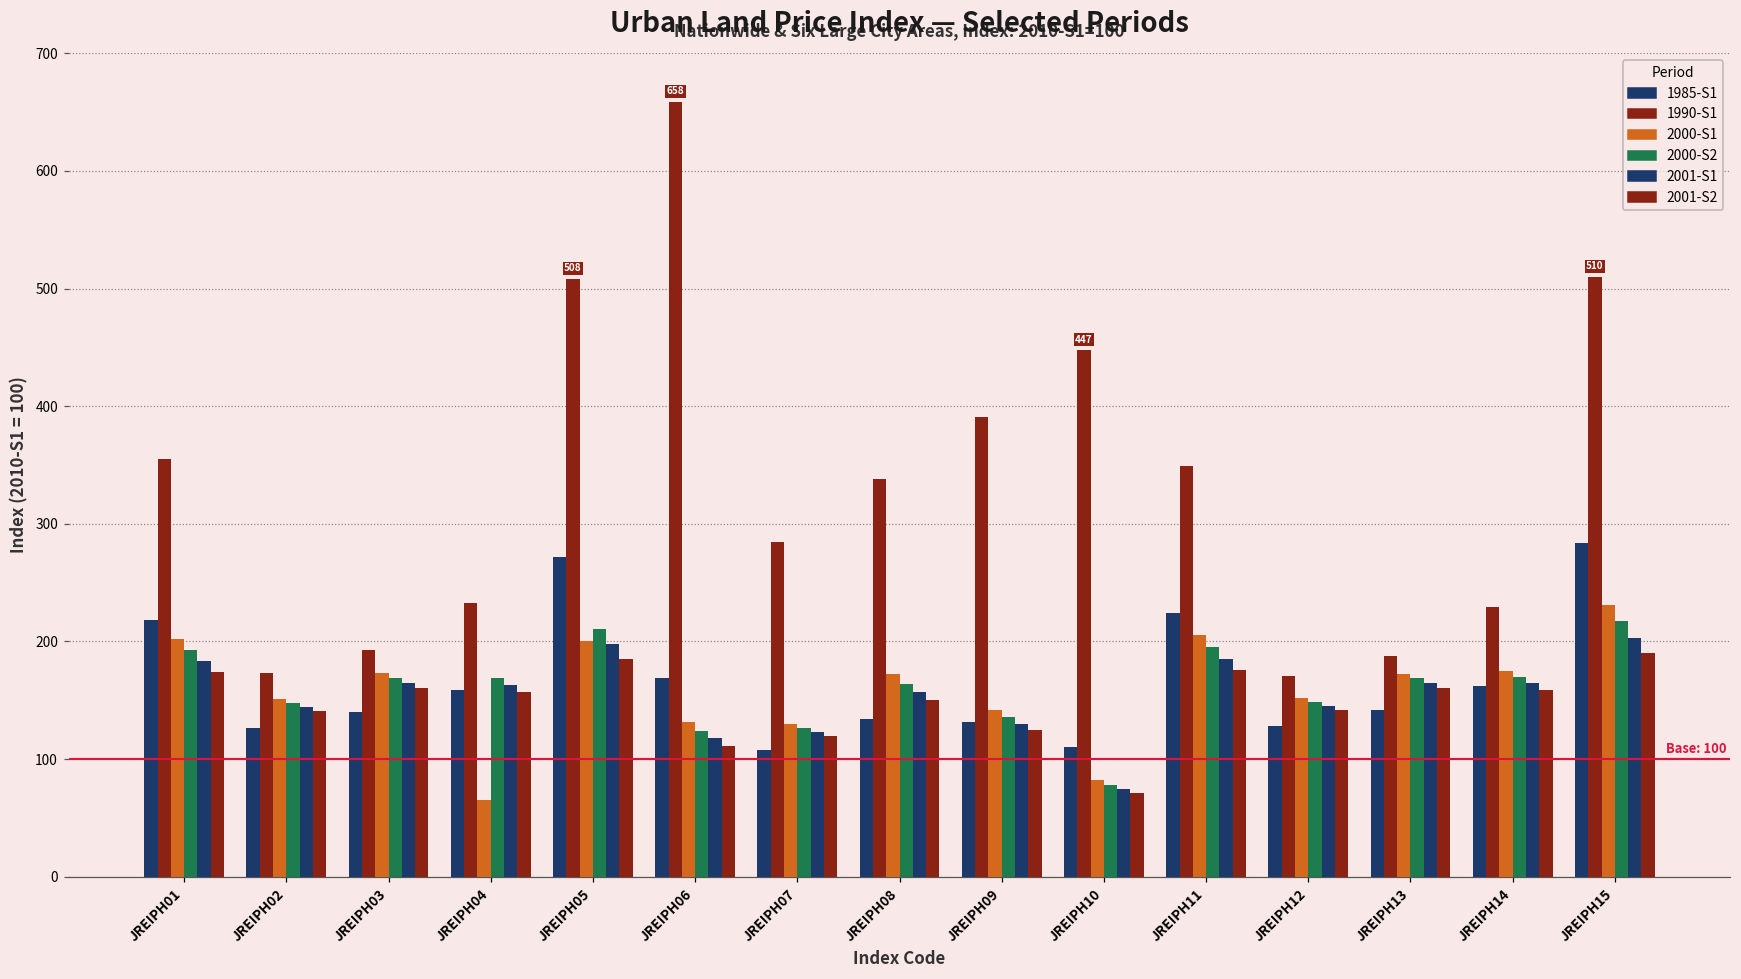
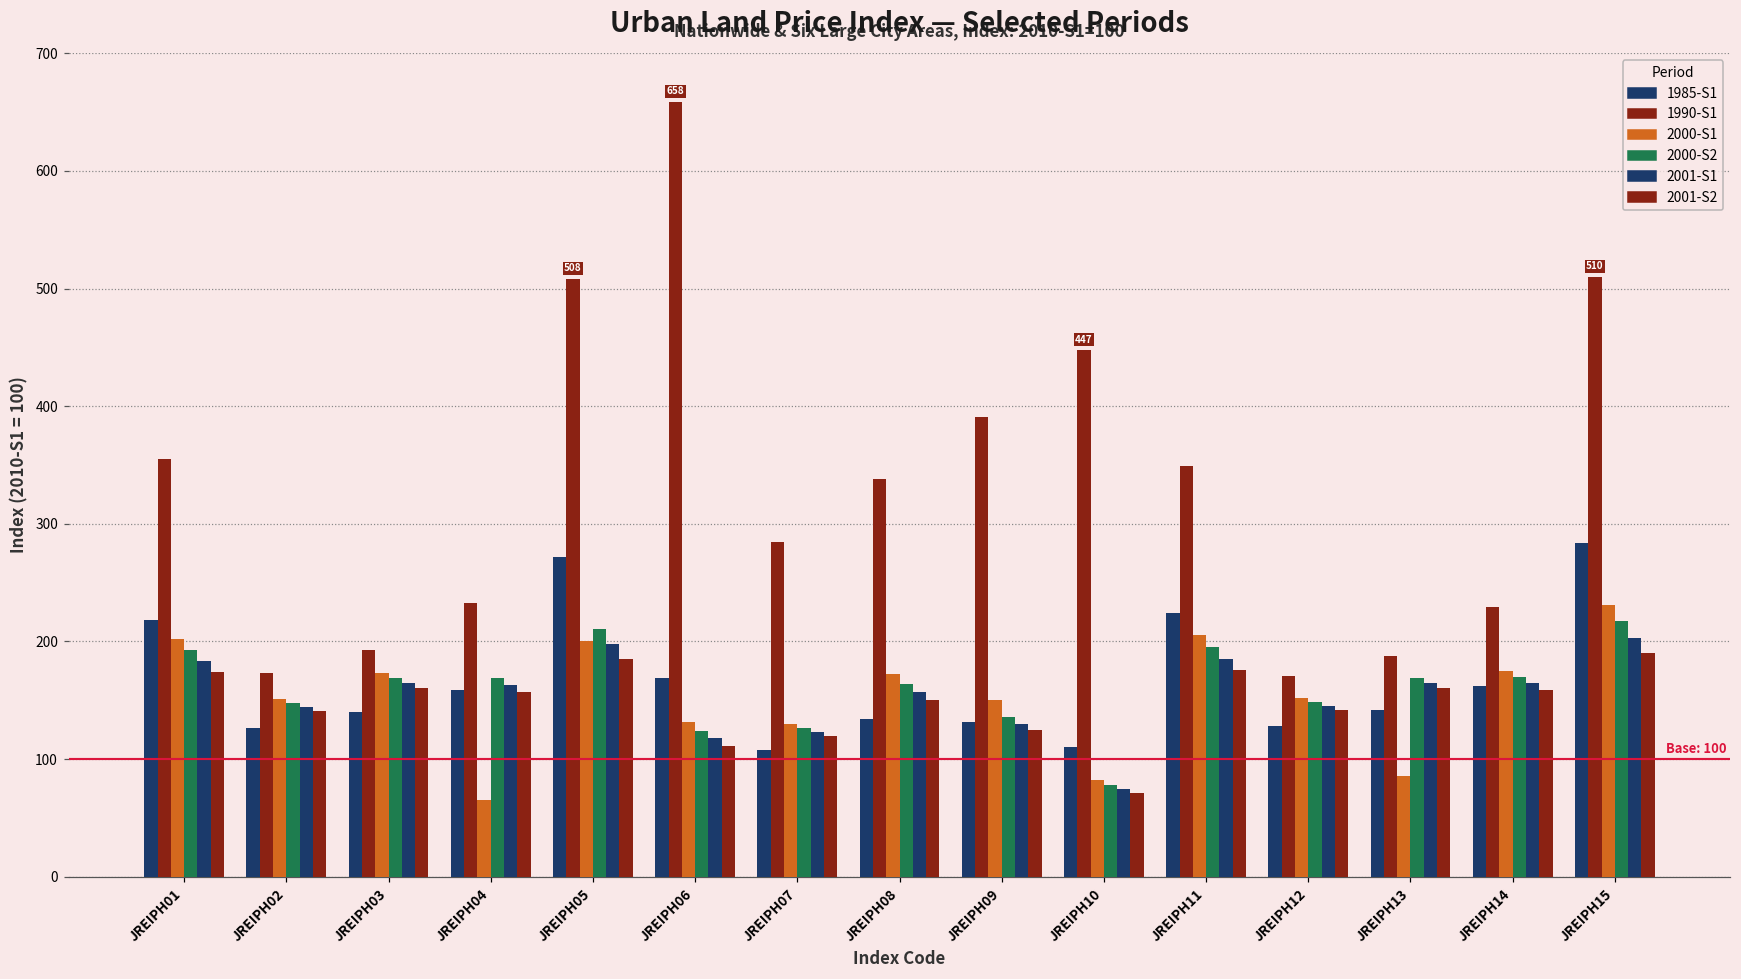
2000-S1, JREIPH09: 141 -> 150
2000-S1, JREIPH13: 173 -> 85
